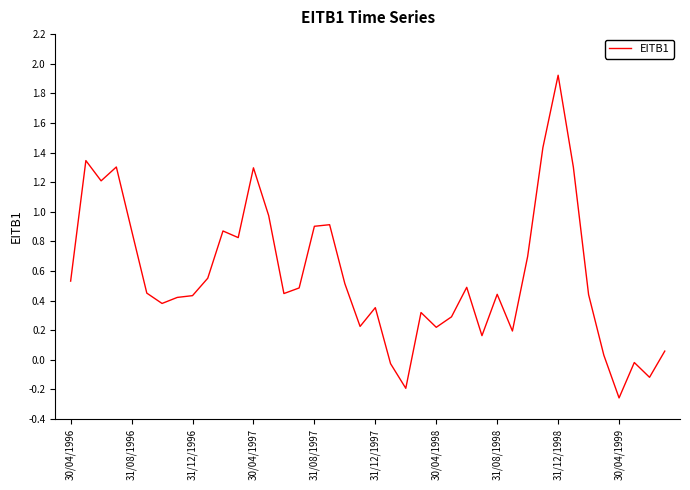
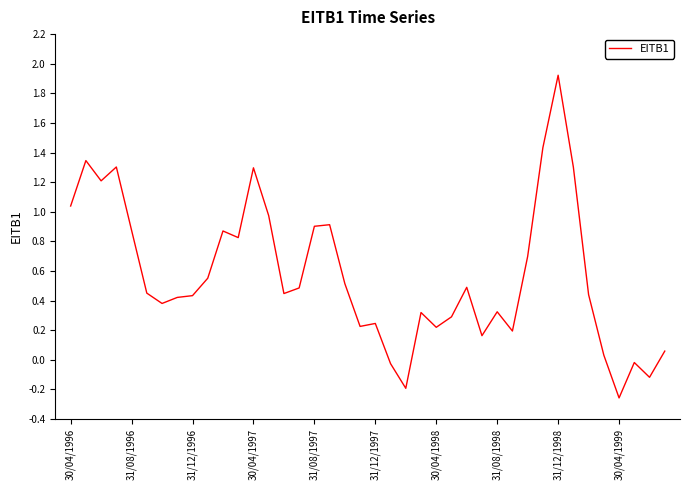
30/04/1996: 0.53 -> 1.04
31/12/1997: 0.35 -> 0.25
31/08/1998: 0.44 -> 0.32
